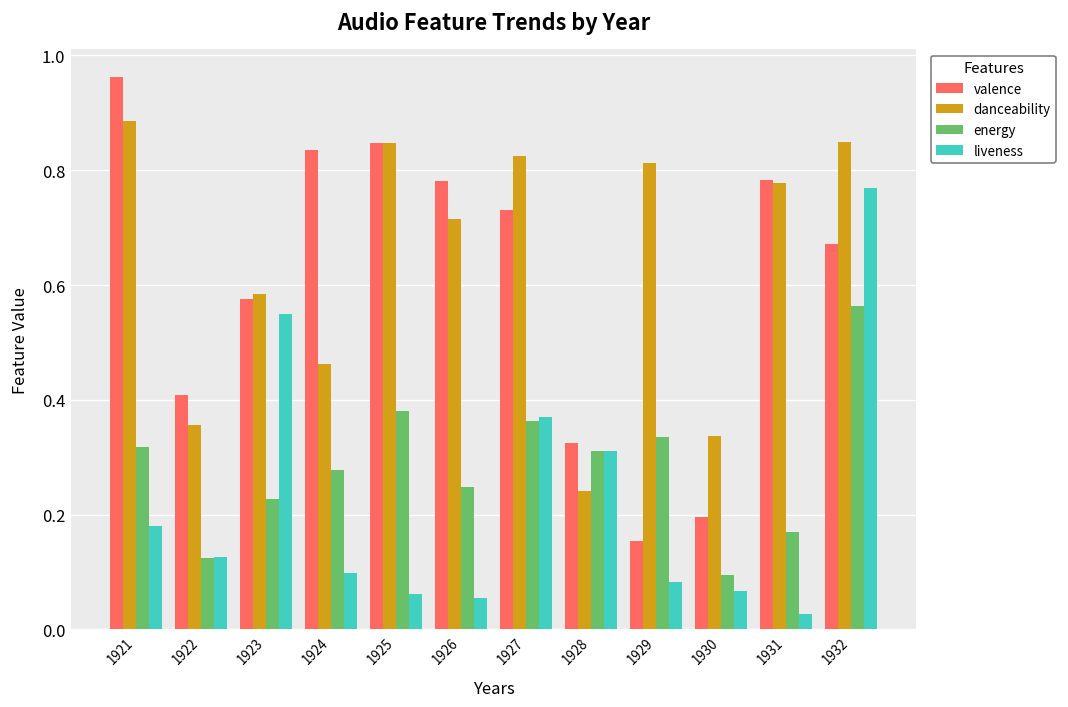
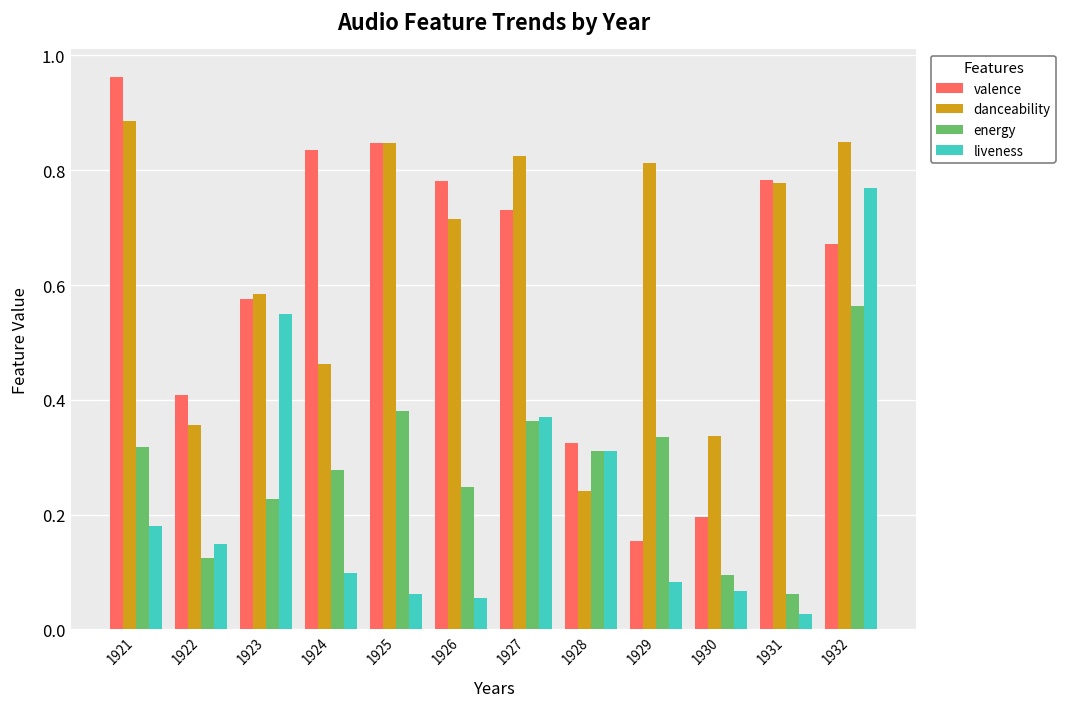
liveness, 1922: 0.13 -> 0.15
energy, 1931: 0.17 -> 0.06
